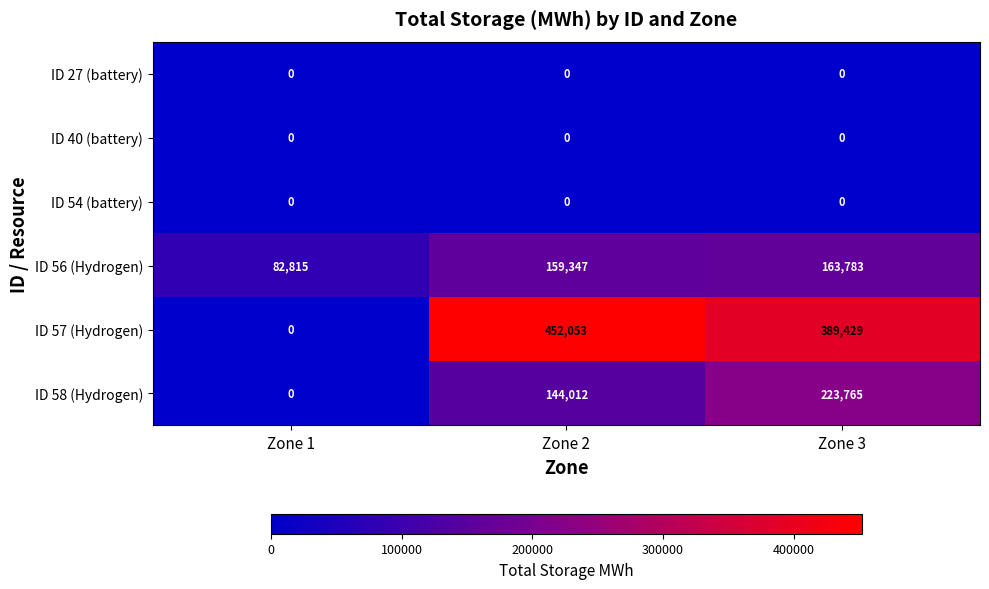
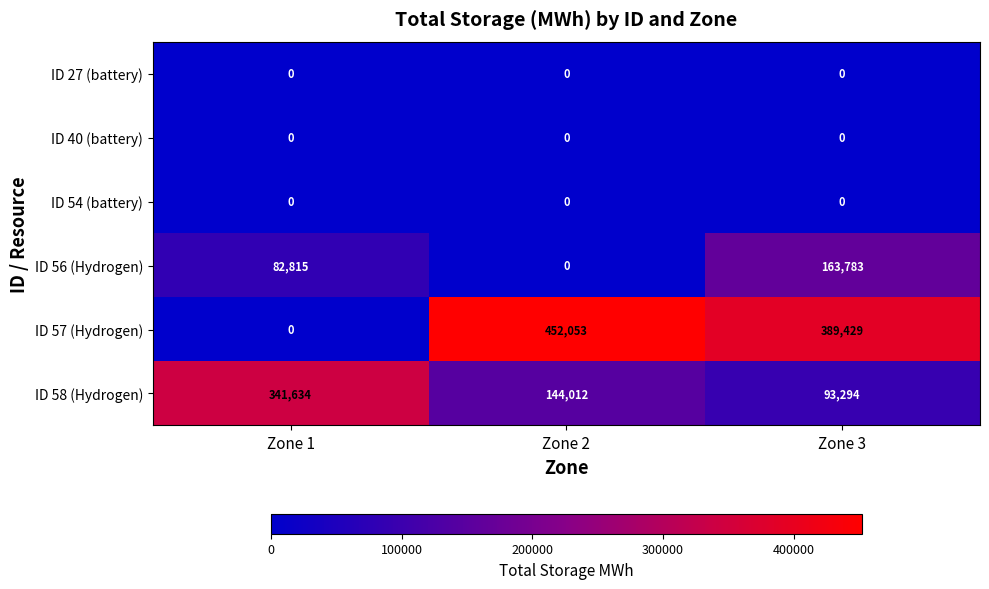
ID 56 (Hydrogen), Zone 2: 159,347 -> 0
ID 58 (Hydrogen), Zone 1: 0 -> 341,634
ID 58 (Hydrogen), Zone 3: 223,765 -> 93,294
